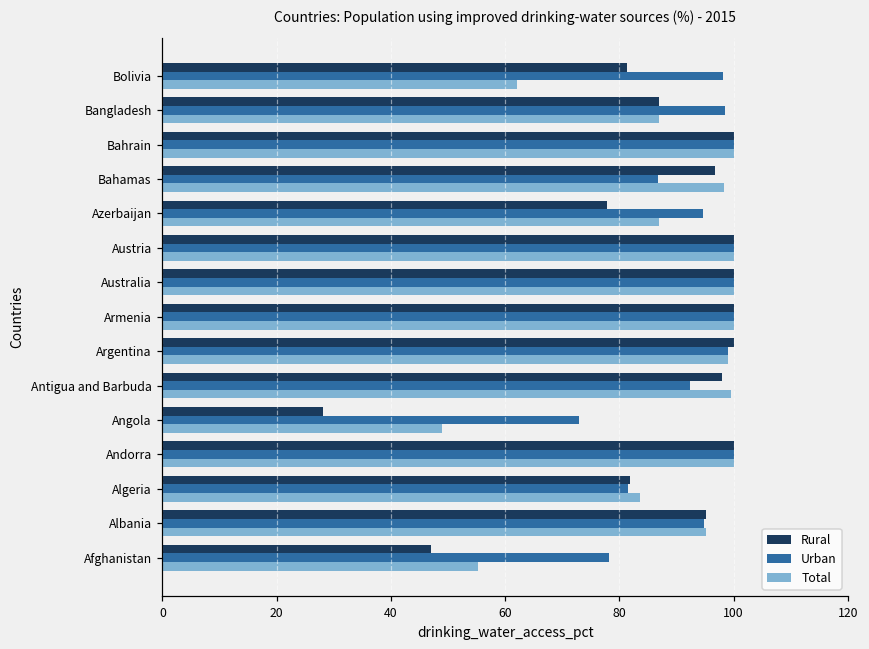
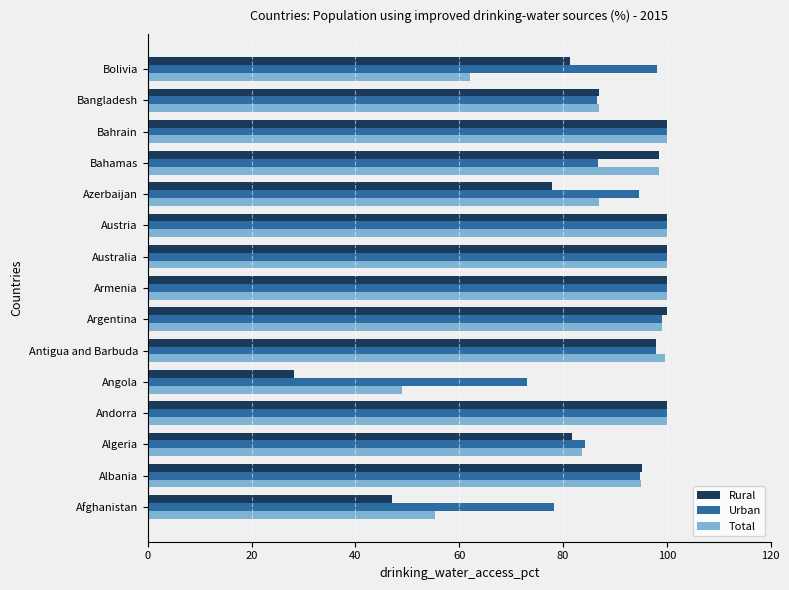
Urban, Bangladesh: 99 -> 87
Rural, Bahamas: 97 -> 98
Urban, Antigua and Barbuda: 92 -> 98
Urban, Algeria: 82 -> 84
